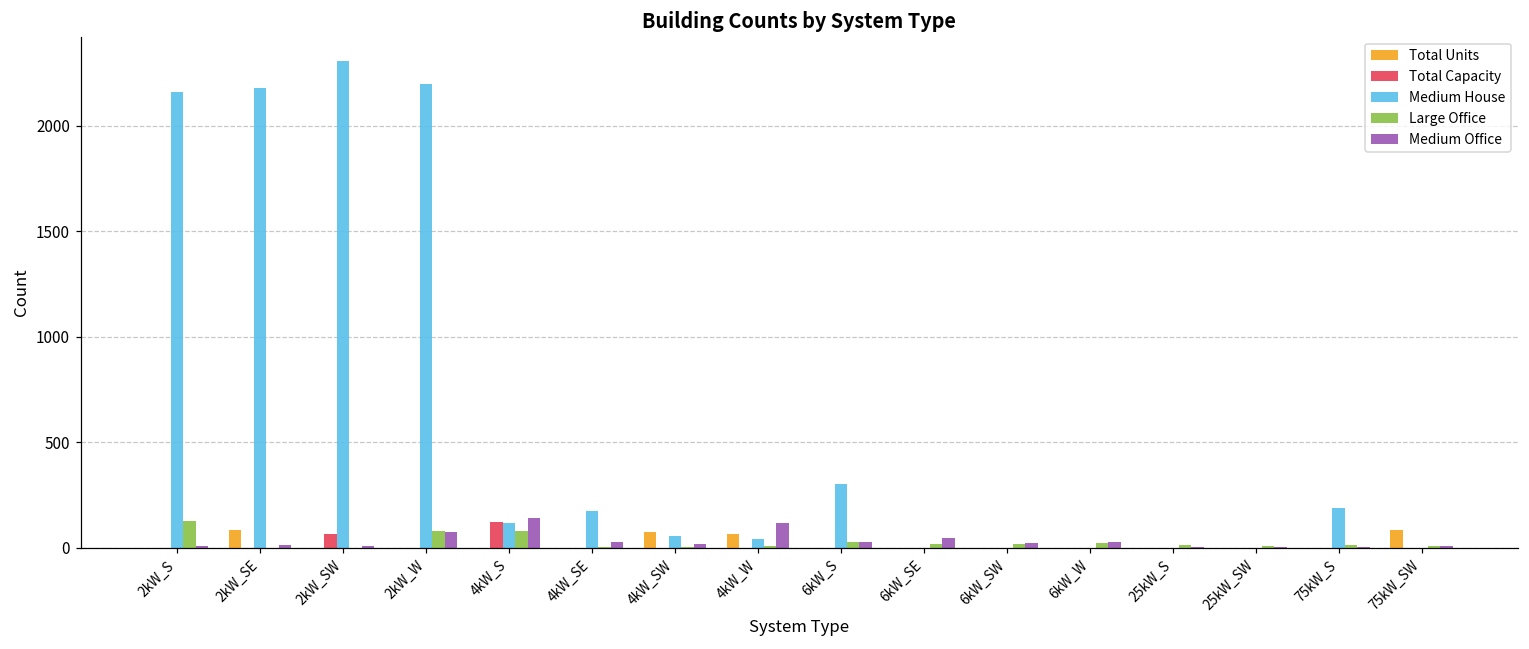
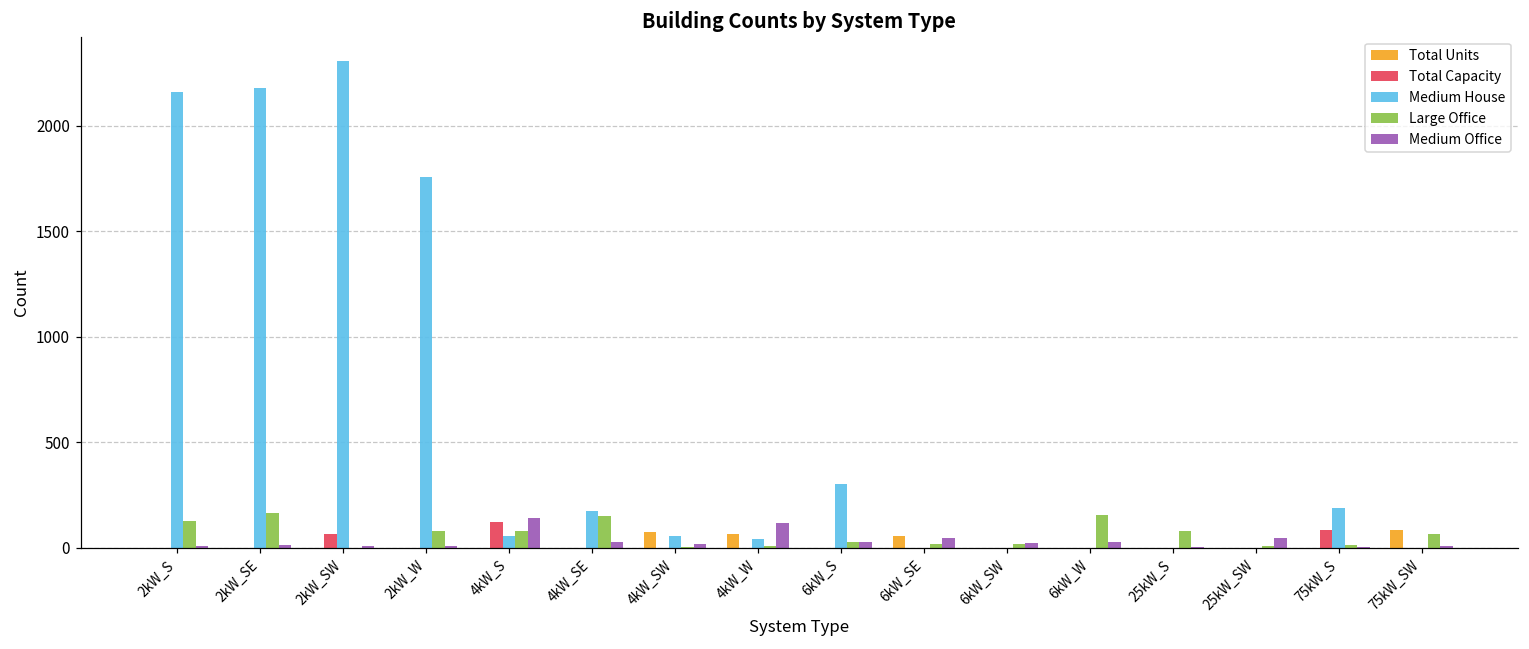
Total Units, 2kW_SE: 80 -> 0
Large Office, 2kW_SE: 0 -> 170
Medium House, 2kW_W: 2200 -> 1760
Medium Office, 2kW_W: 70 -> 10
Medium House, 4kW_S: 120 -> 60
Large Office, 4kW_SE: 10 -> 150
Total Units, 6kW_SE: 0 -> 60
Large Office, 6kW_W: 20 -> 160
Large Office, 25kW_S: 10 -> 80
Medium Office, 25kW_SW: 0 -> 50
Total Capacity, 75kW_S: 0 -> 90
Large Office, 75kW_SW: 10 -> 70
